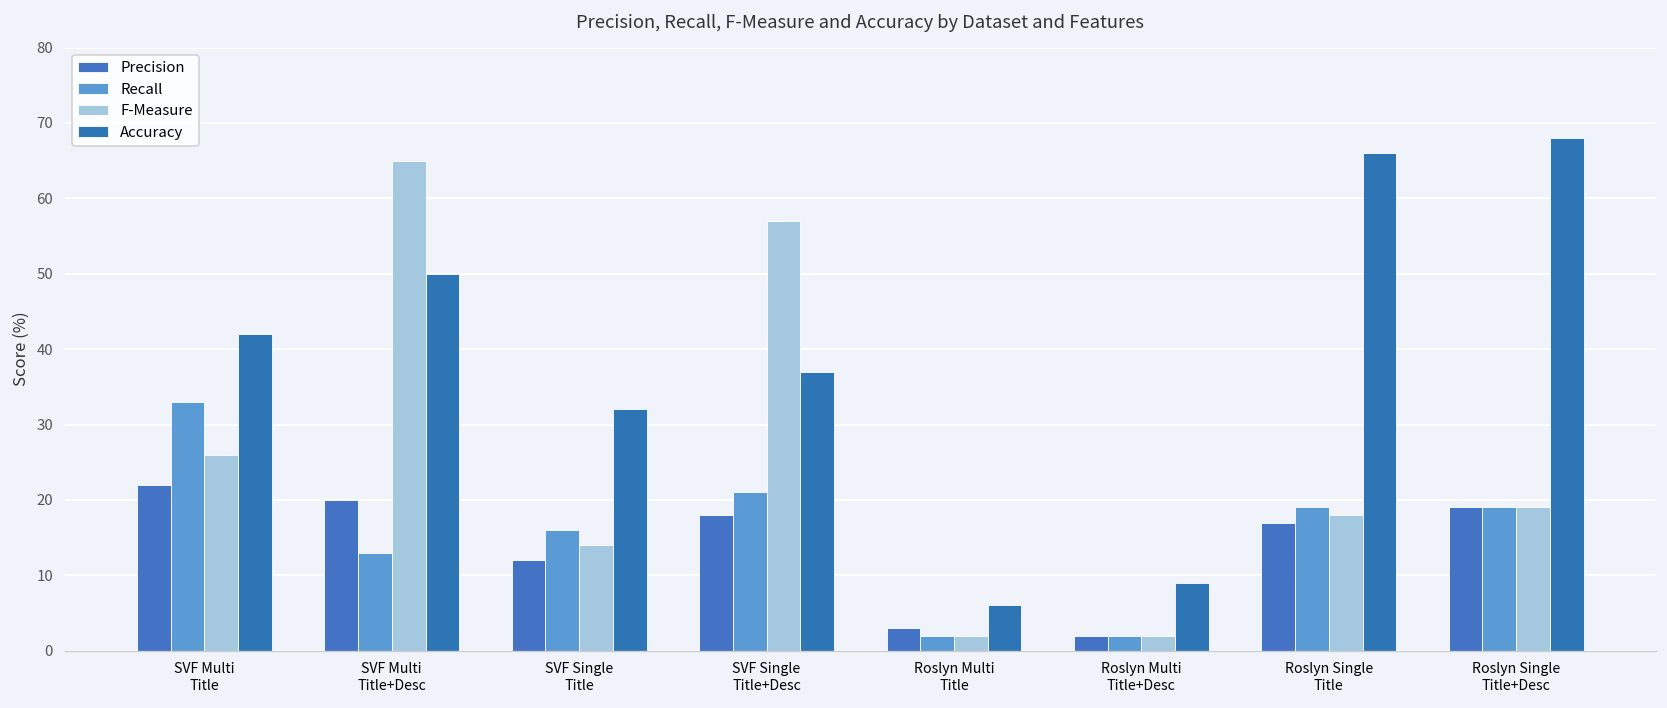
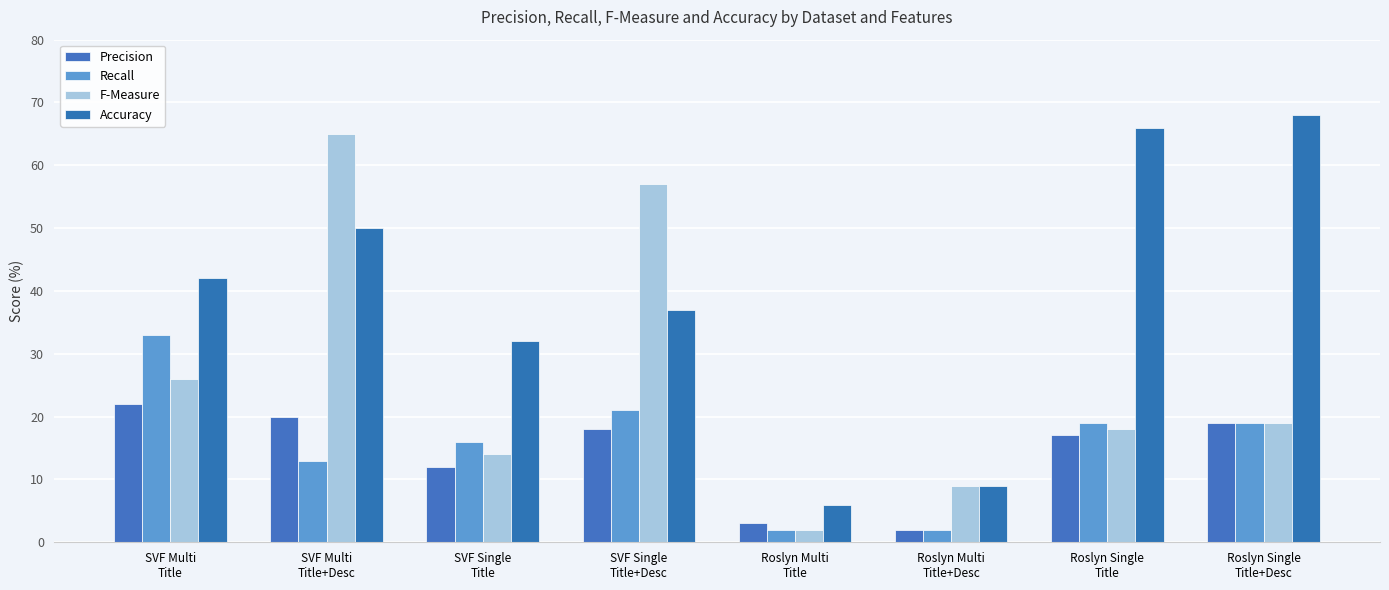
F-Measure, Roslyn Multi Title+Desc: 2 -> 9
